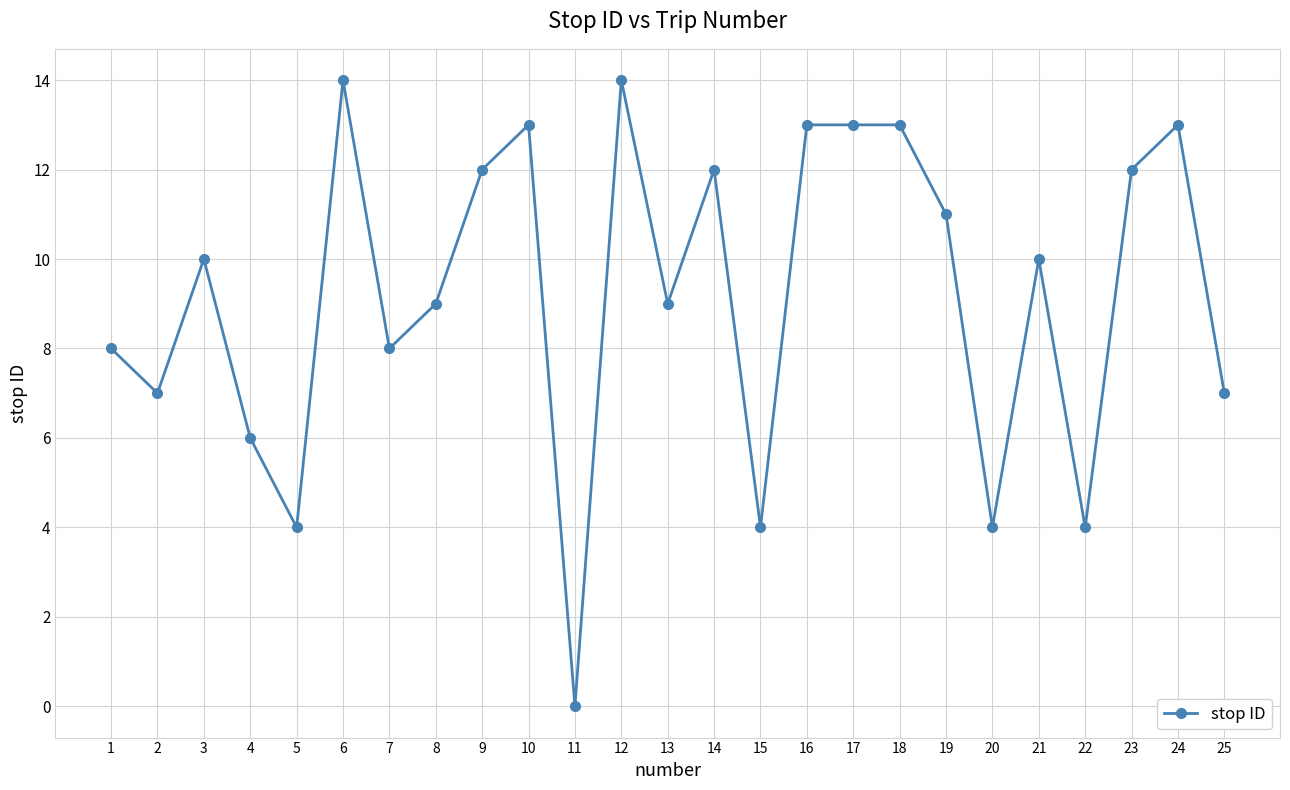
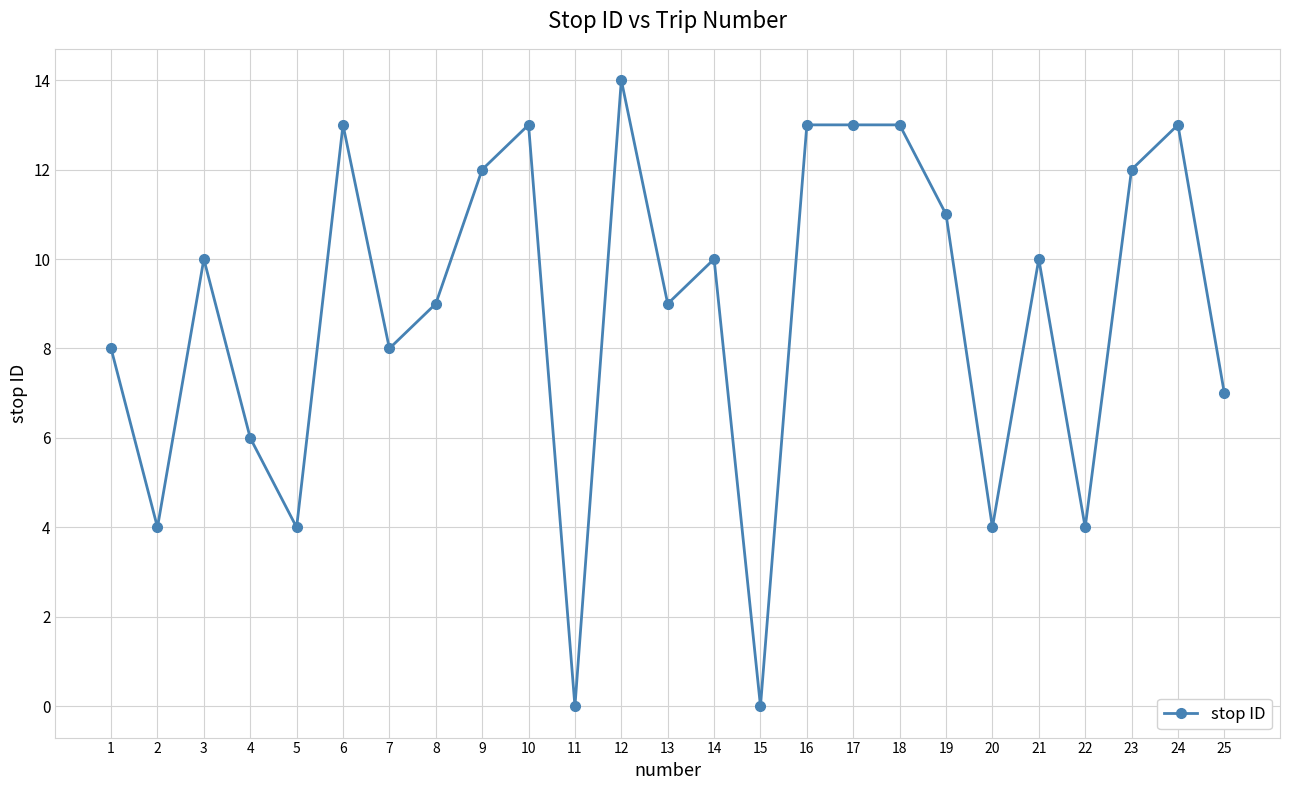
2: 7 -> 4
6: 14 -> 13
14: 12 -> 10
15: 4 -> 0
